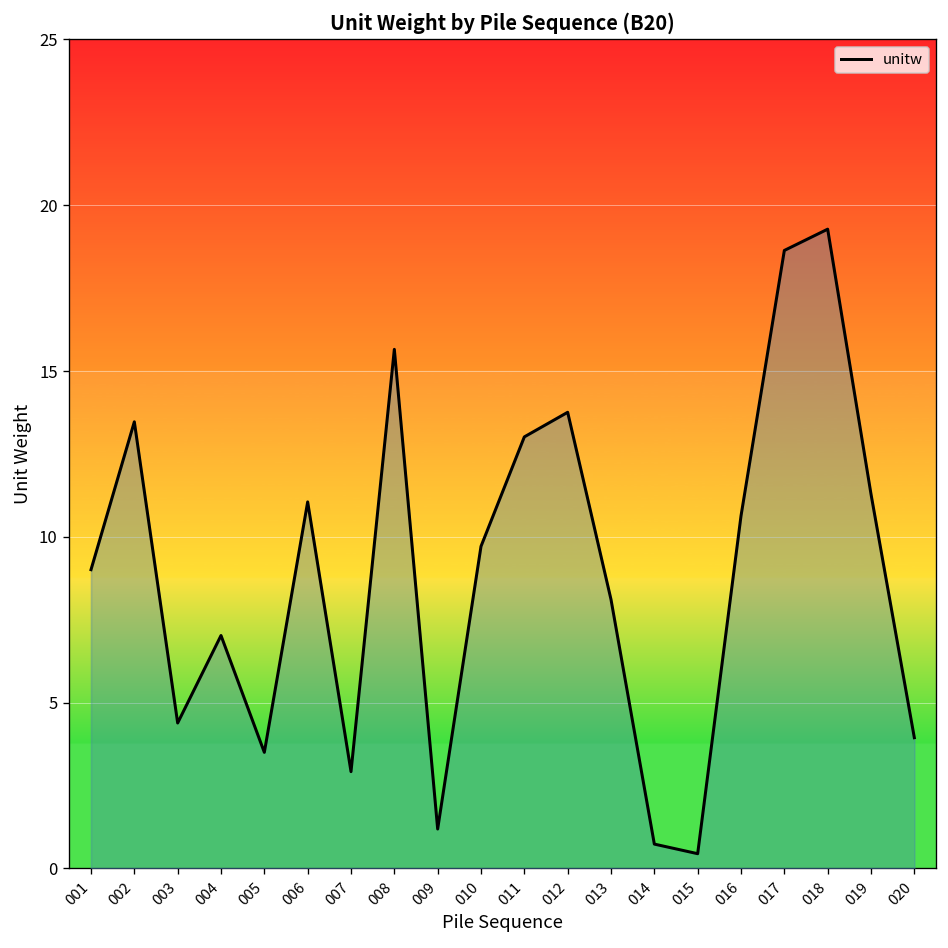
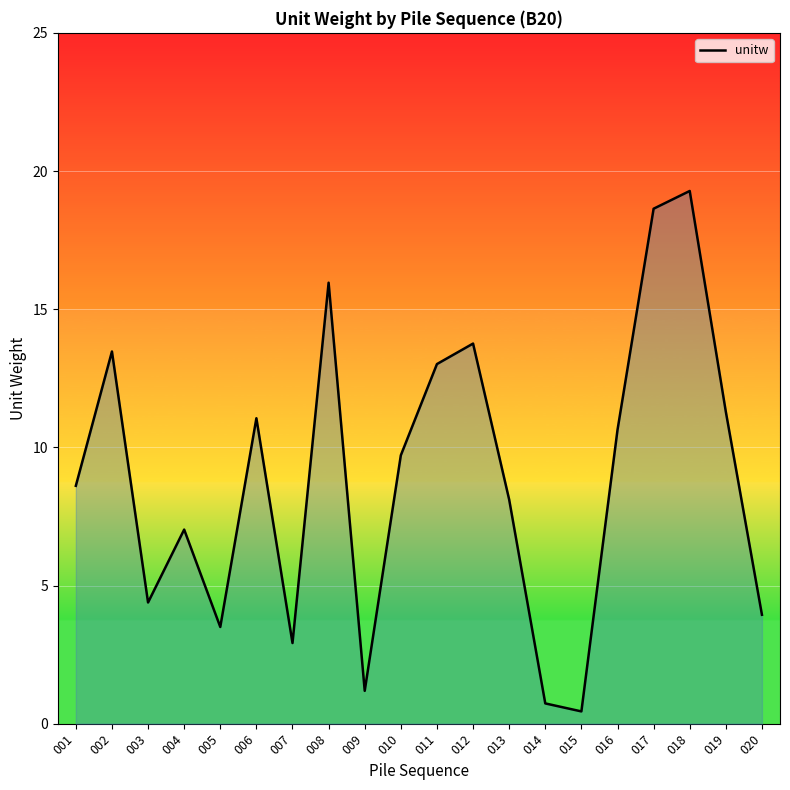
001: 9.0 -> 8.6
008: 15.7 -> 16.0
